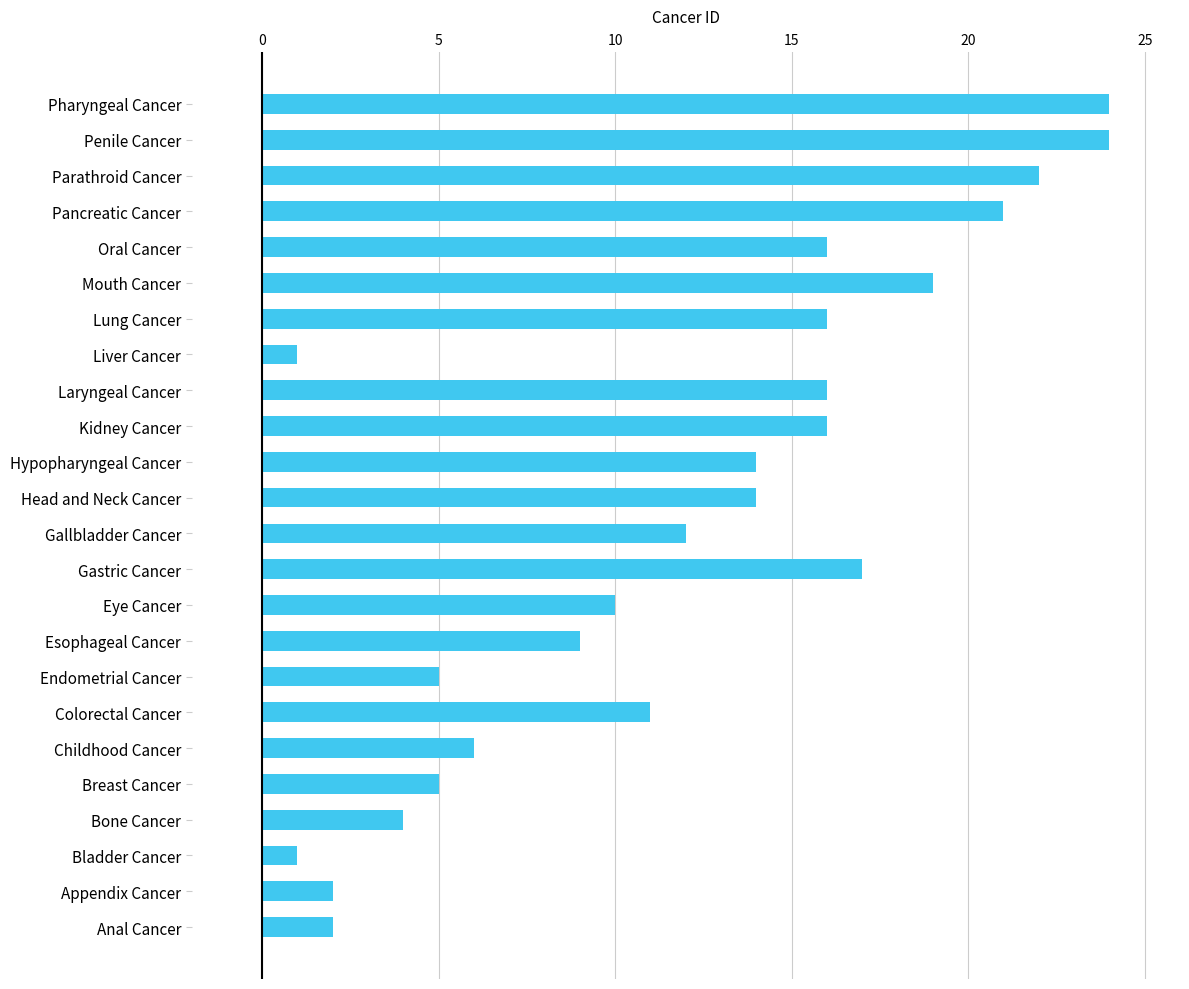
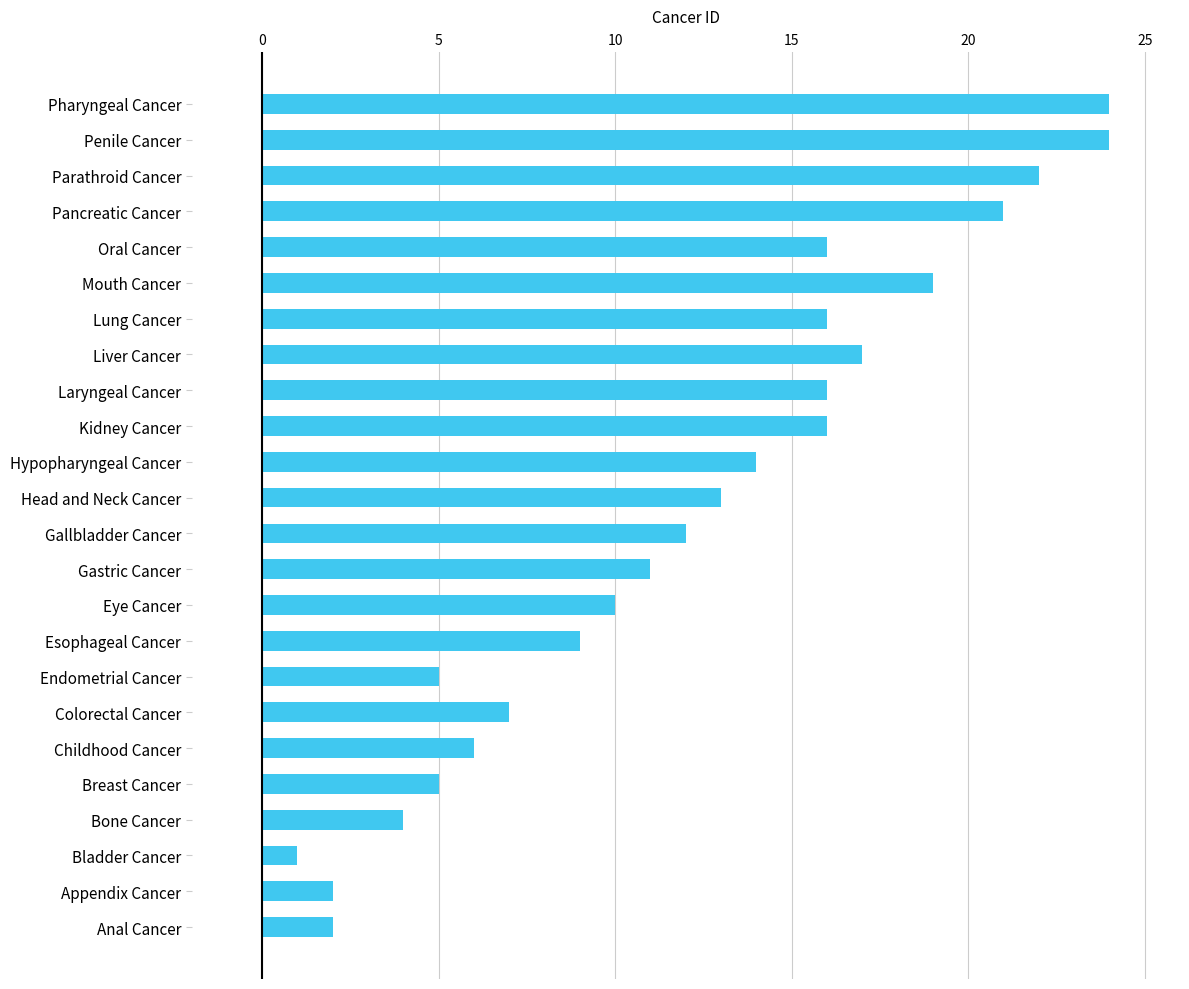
Liver Cancer: 1 -> 17
Head and Neck Cancer: 14 -> 13
Gastric Cancer: 17 -> 11
Colorectal Cancer: 11 -> 7
